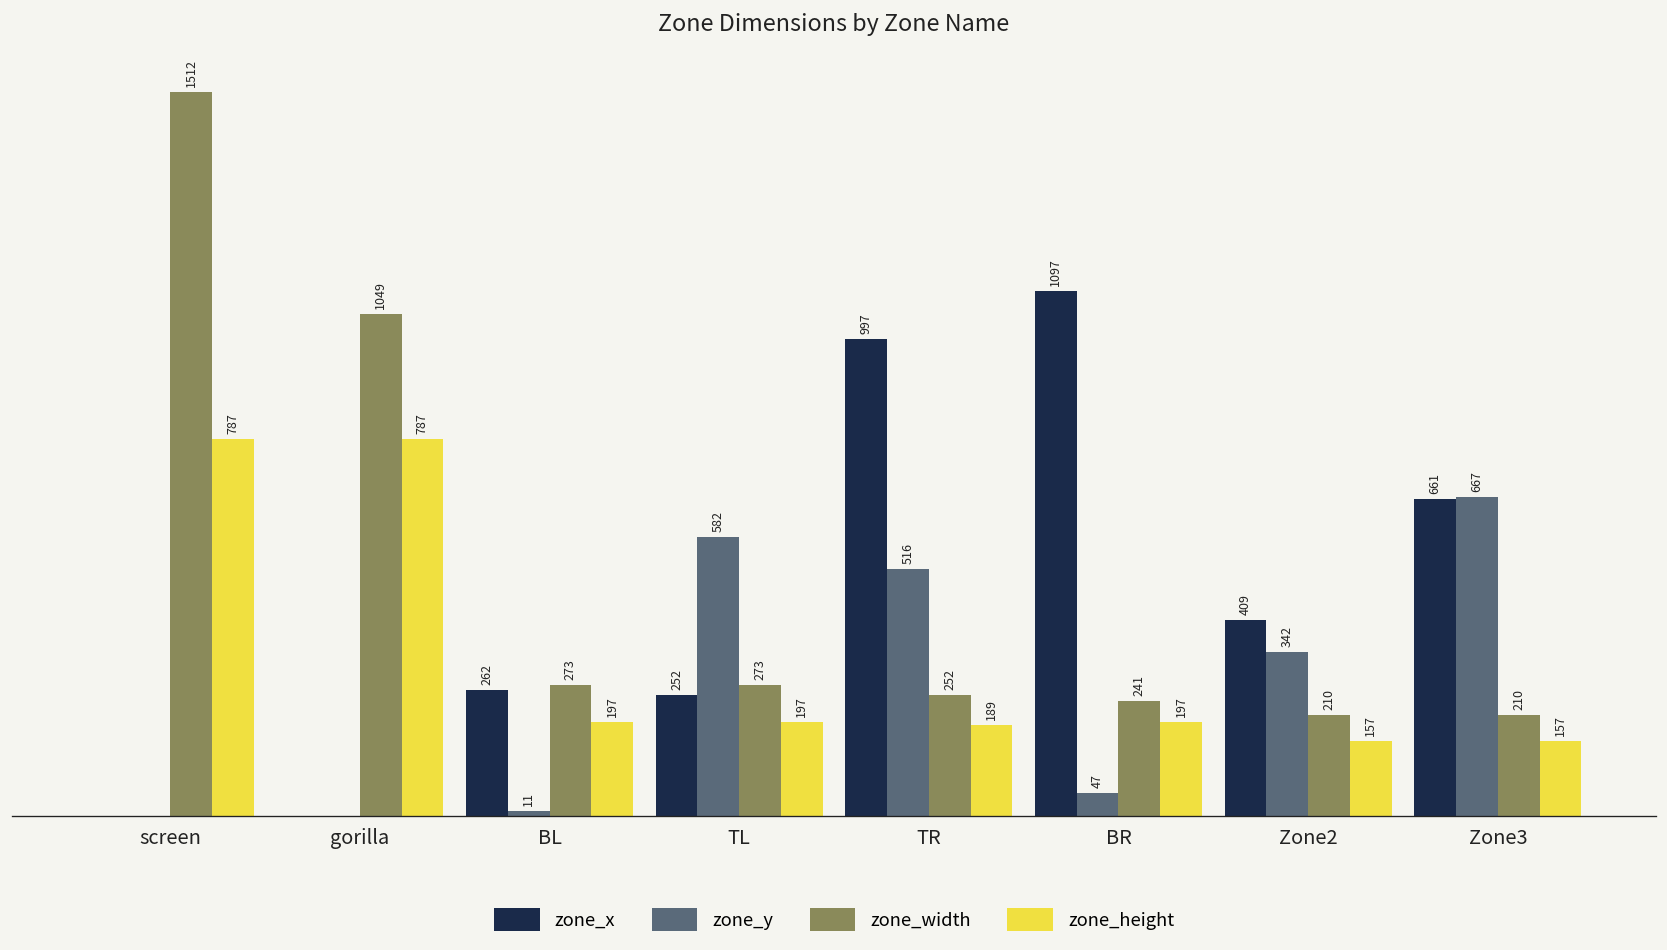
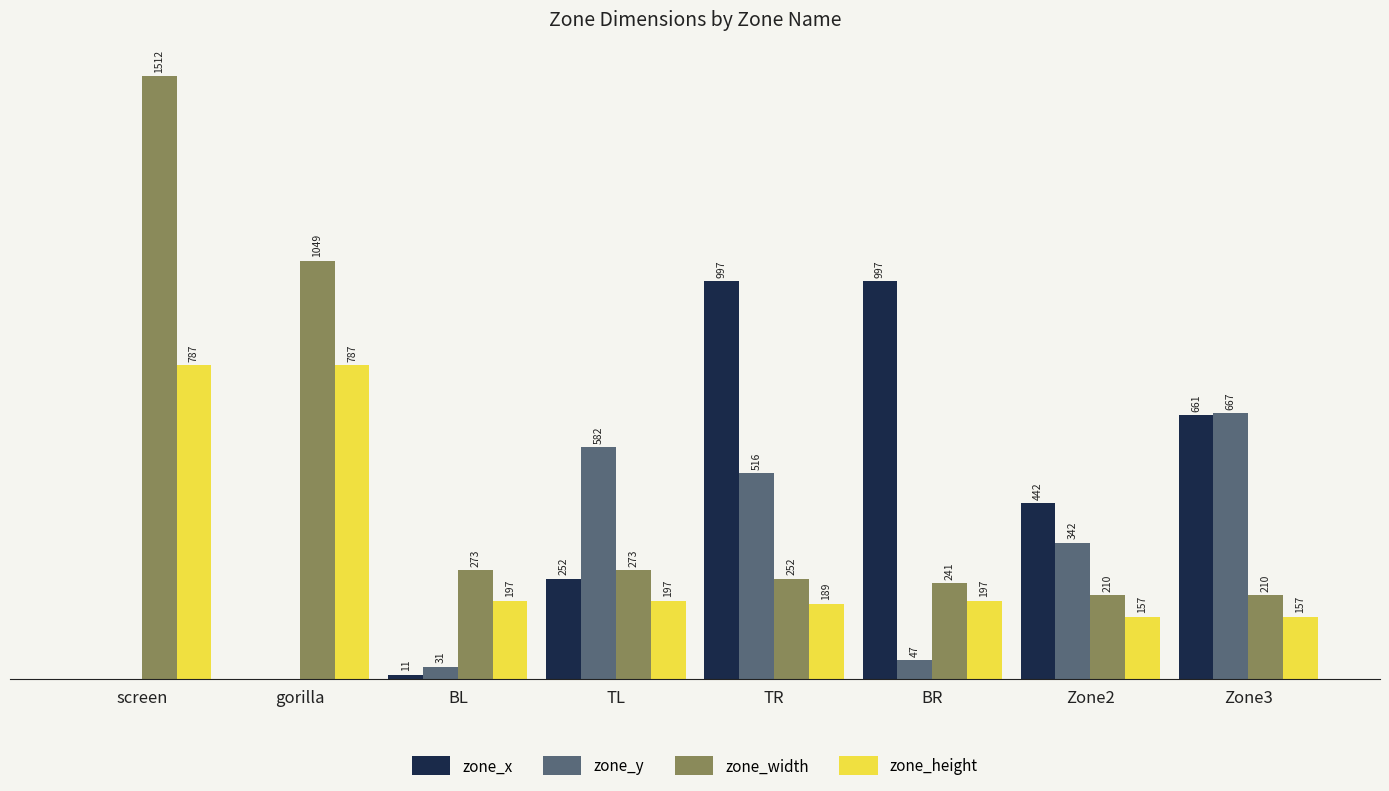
zone_x, BL: 262 -> 11
zone_y, BL: 11 -> 31
zone_x, BR: 1097 -> 997
zone_x, Zone2: 409 -> 442
